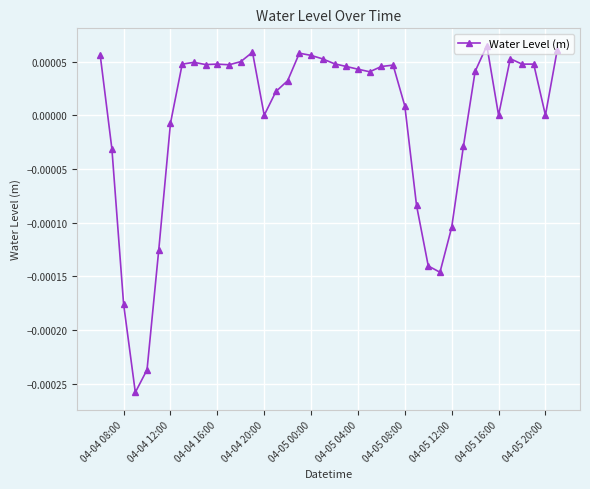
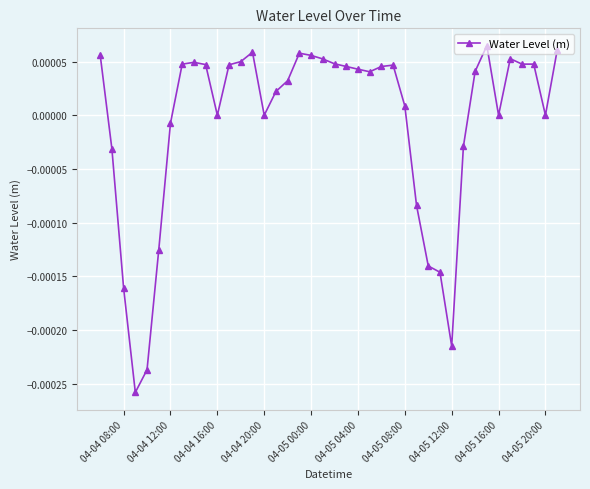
04-04 08:00: -0.000176 -> -0.000161
04-04 16:00: 0.00005 -> 0.00000
04-05 12:00: -0.000104 -> -0.000215
